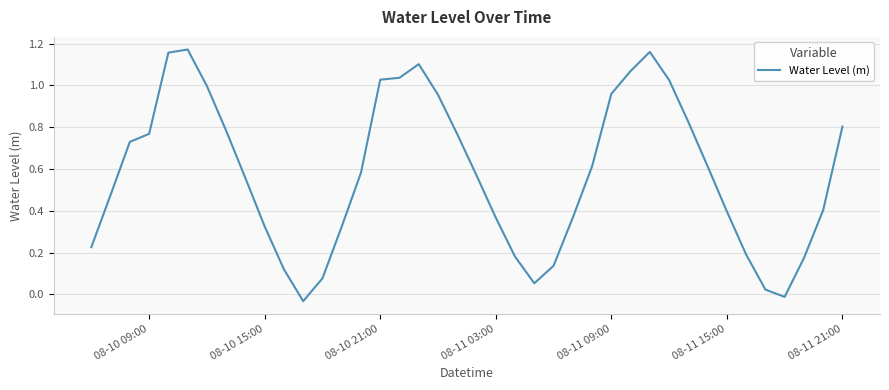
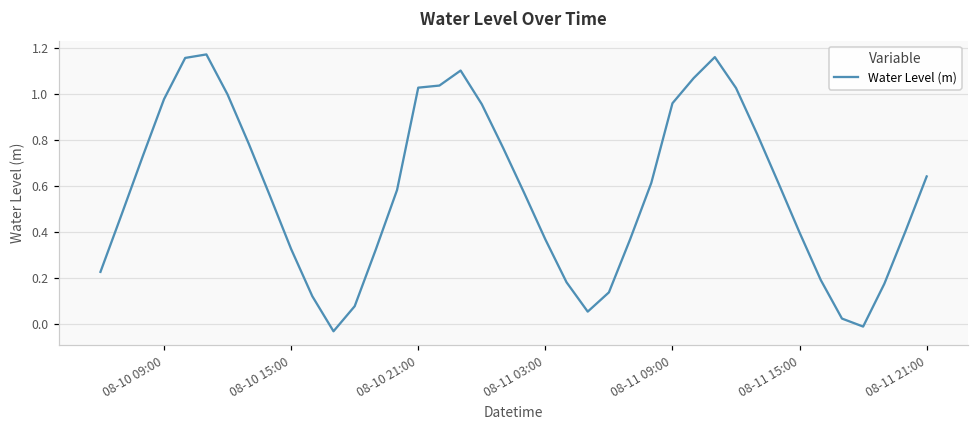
08-10 09:00: 0.77 -> 0.98
08-11 21:00: 0.80 -> 0.64
